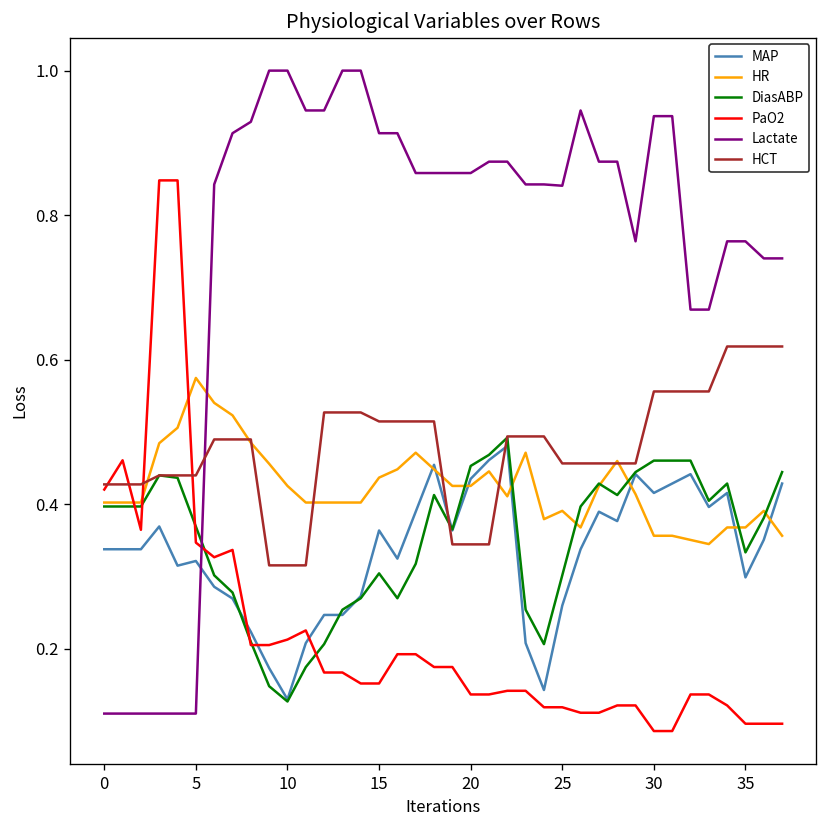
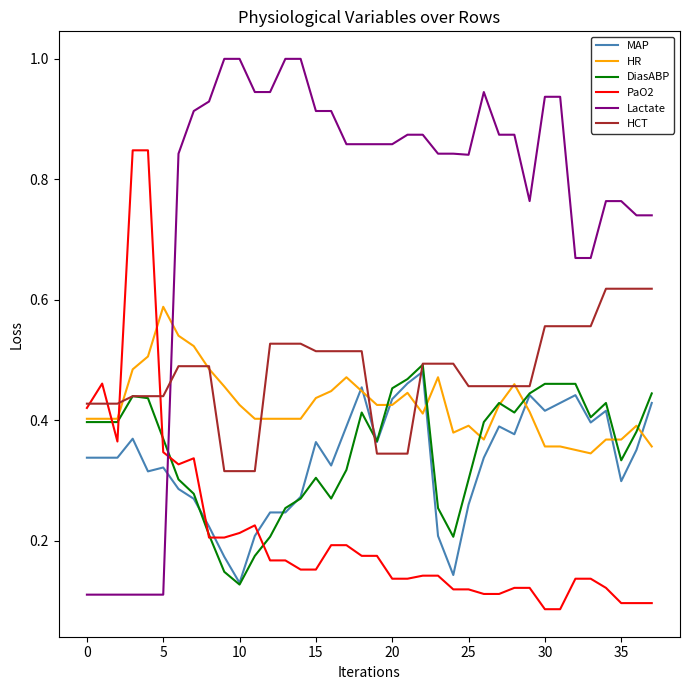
HR, 5: 0.57 -> 0.59
